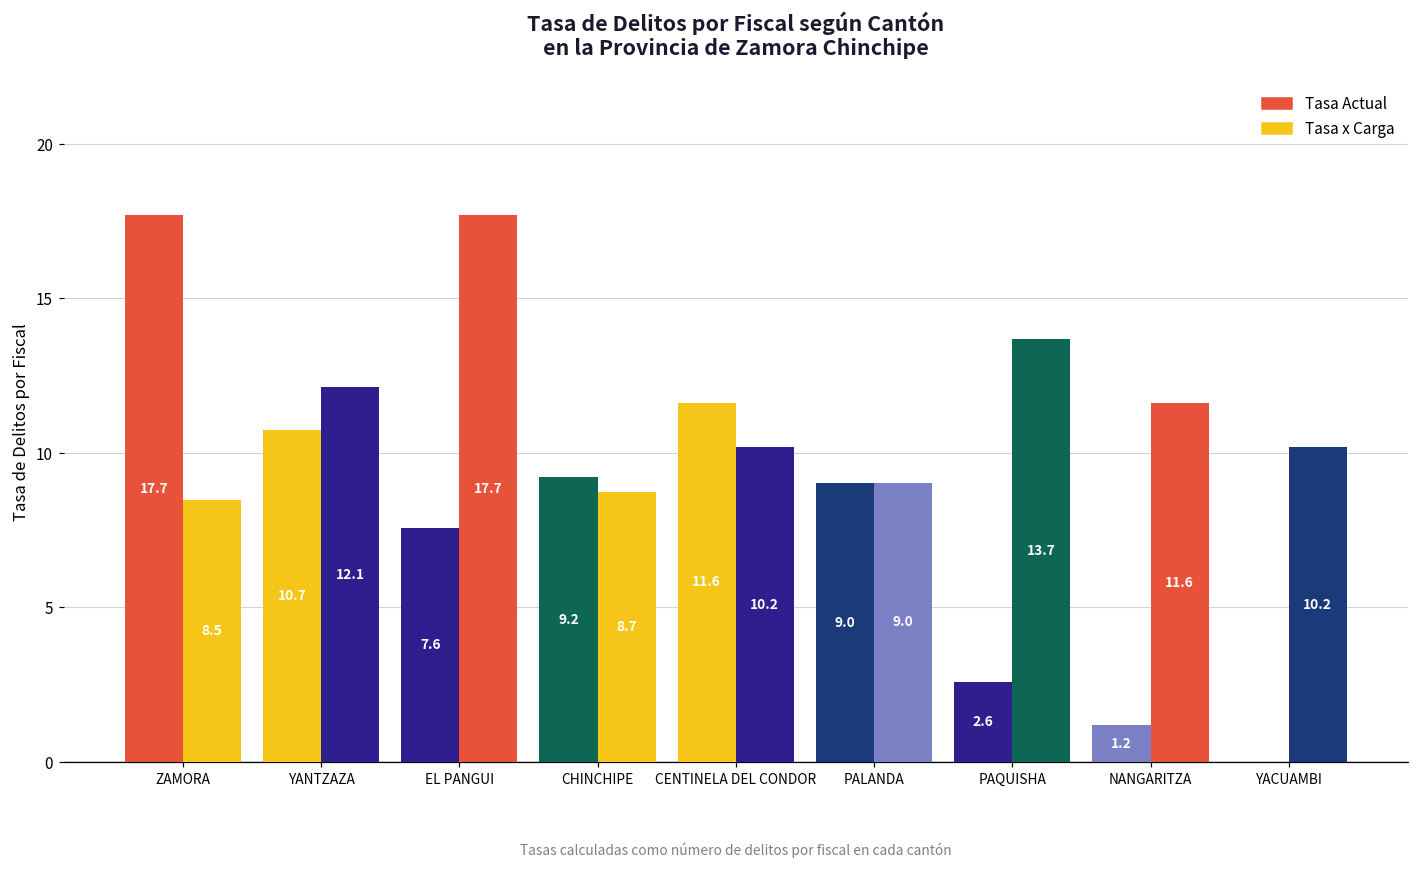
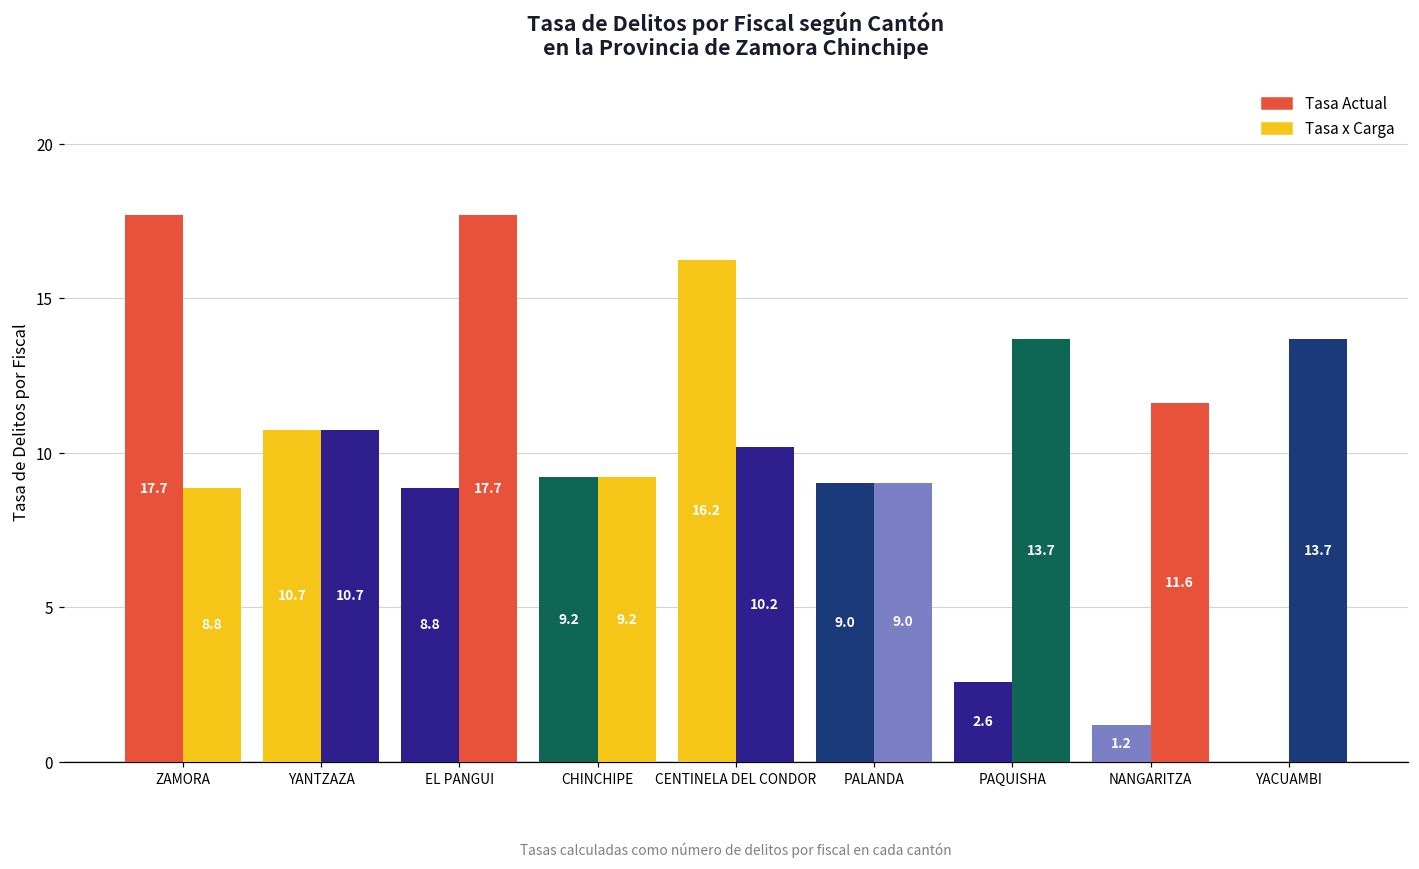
Tasa x Carga, ZAMORA: 8.5 -> 8.8
Tasa x Carga, YANTZAZA: 12.1 -> 10.7
Tasa Actual, EL PANGUI: 7.6 -> 8.8
Tasa x Carga, CHINCHIPE: 8.7 -> 9.2
Tasa Actual, CENTINELA DEL CONDOR: 11.6 -> 16.2
Tasa x Carga, YACUAMBI: 10.2 -> 13.7
